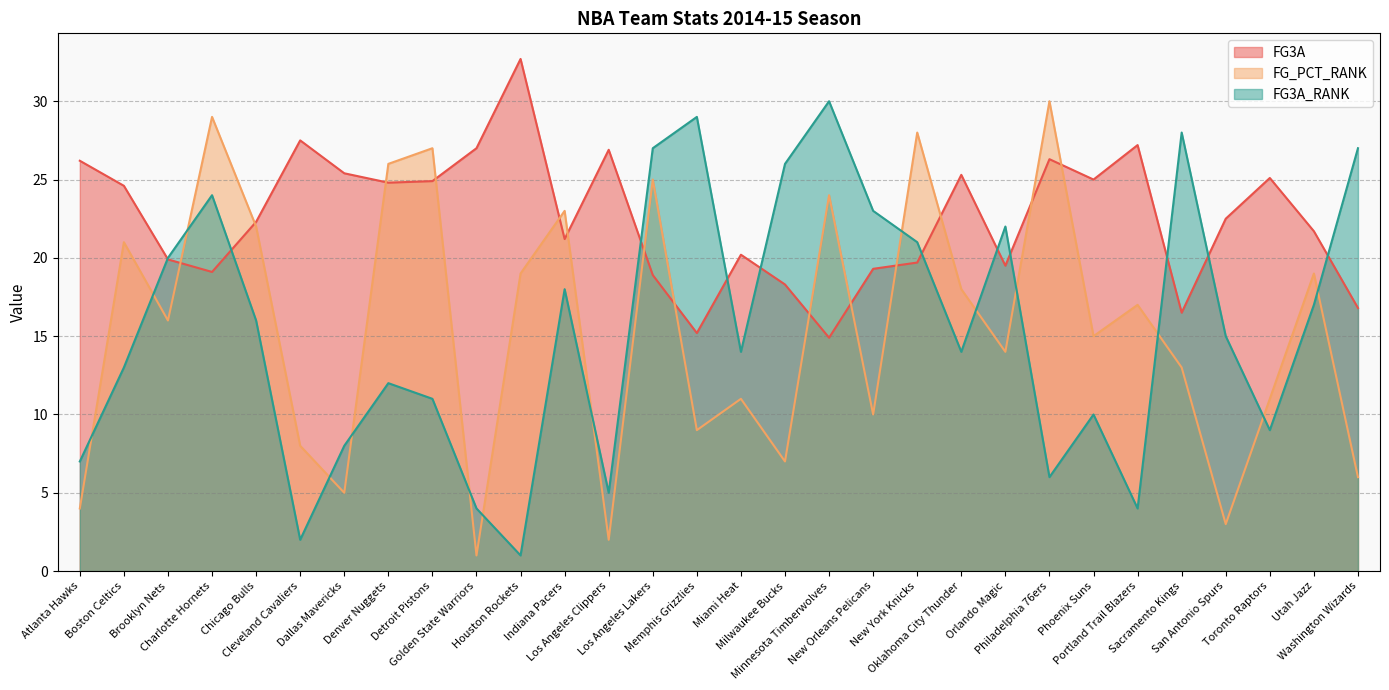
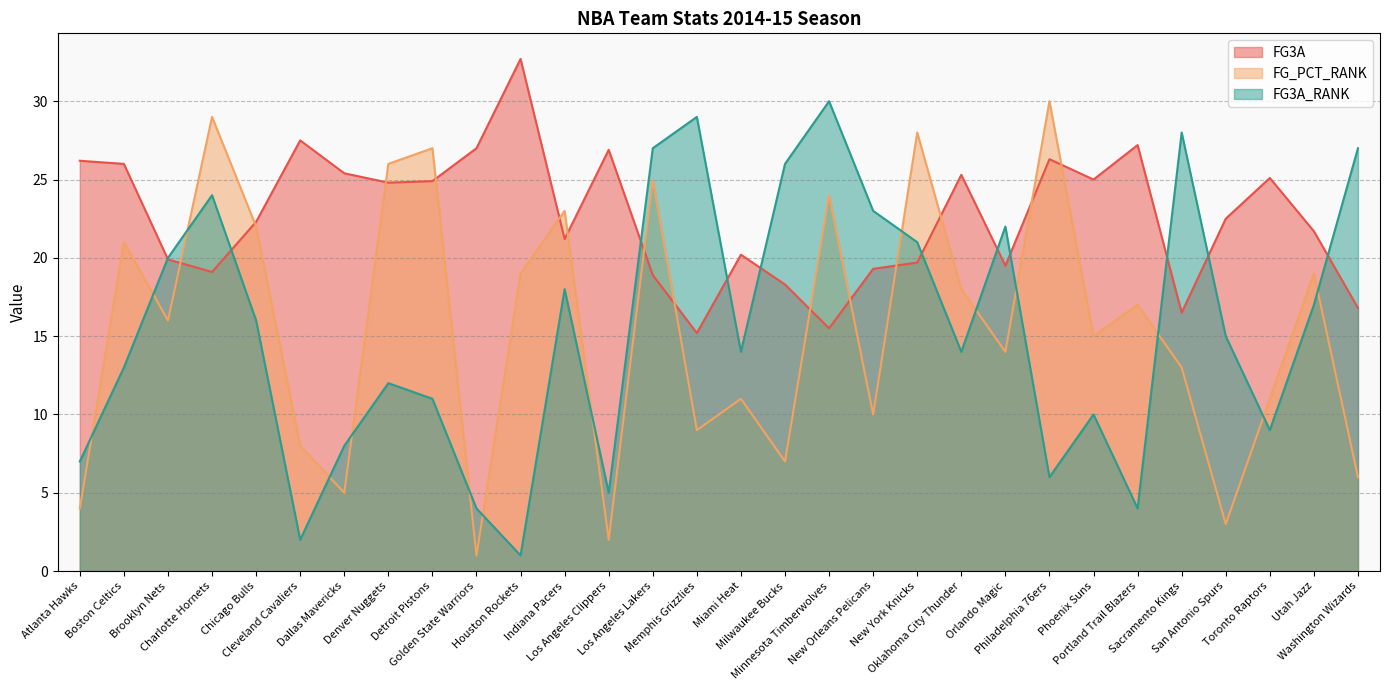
FG3A, Boston Celtics: 24.6 -> 26.0
FG3A, Minnesota Timberwolves: 14.9 -> 15.5
